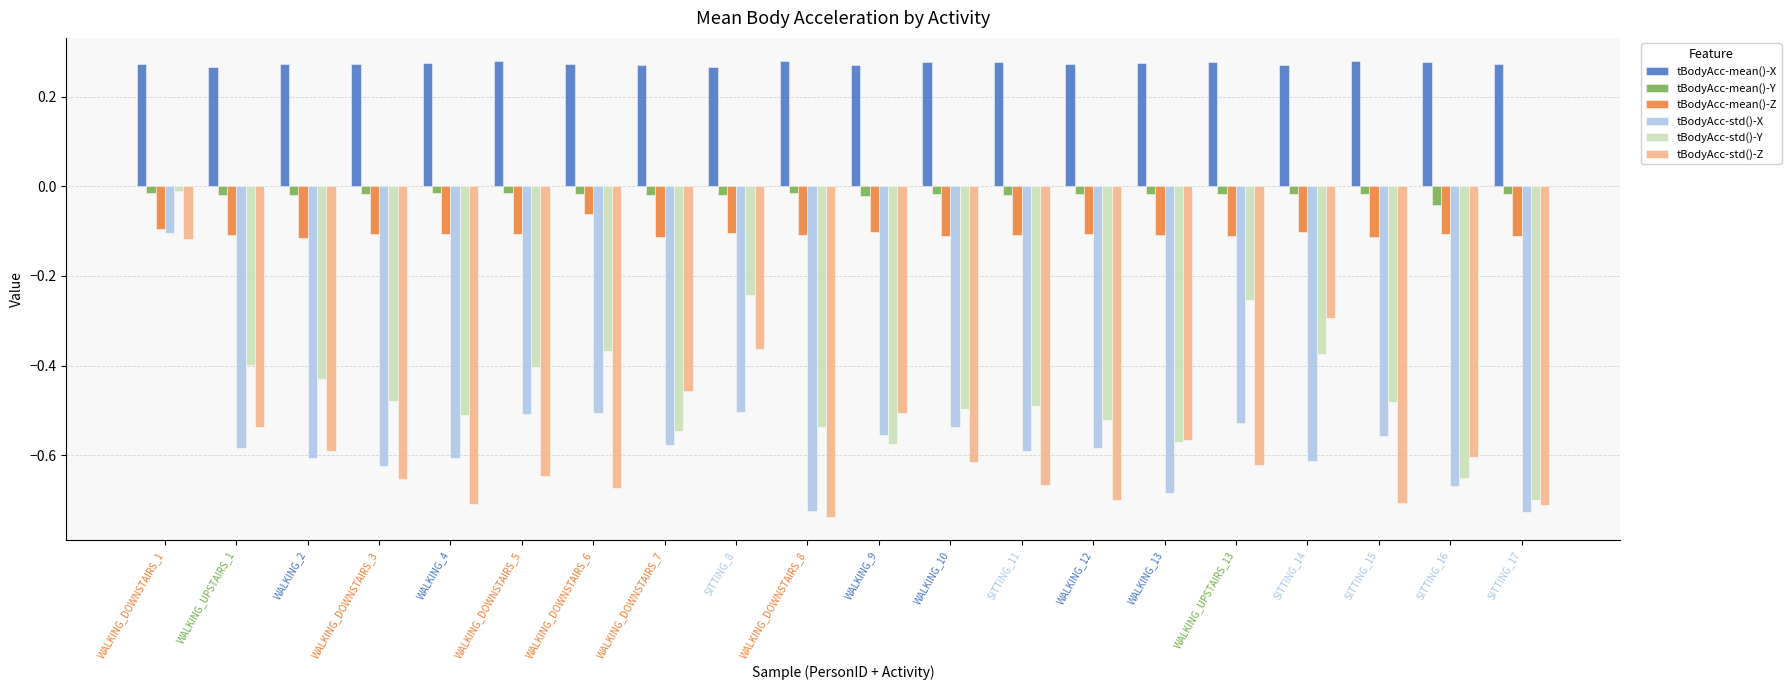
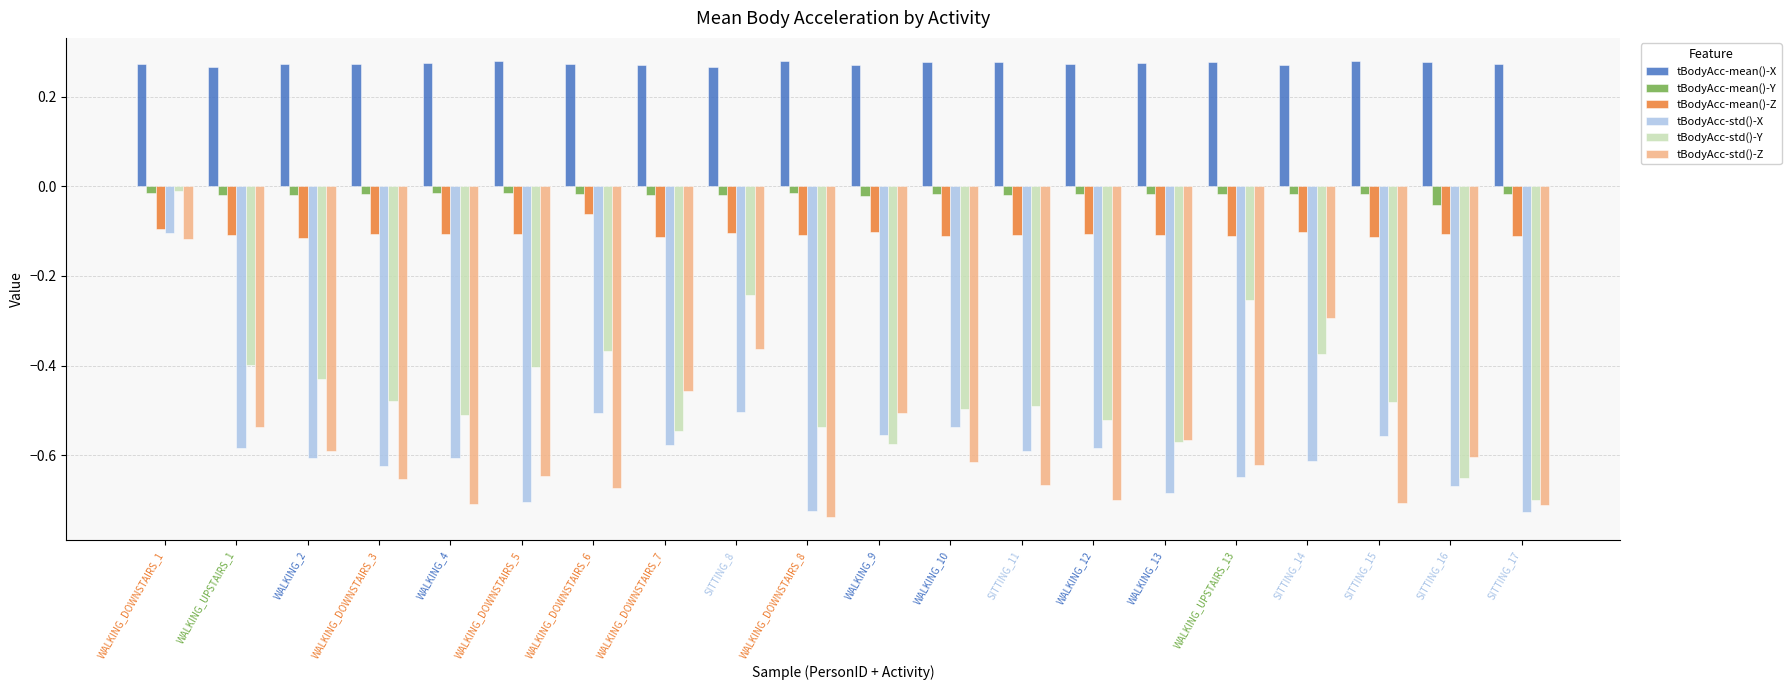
tBodyAcc-std()-X, WALKING_DOWNSTAIRS_5: -0.51 -> -0.71
tBodyAcc-std()-X, WALKING_UPSTAIRS_13: -0.53 -> -0.65
